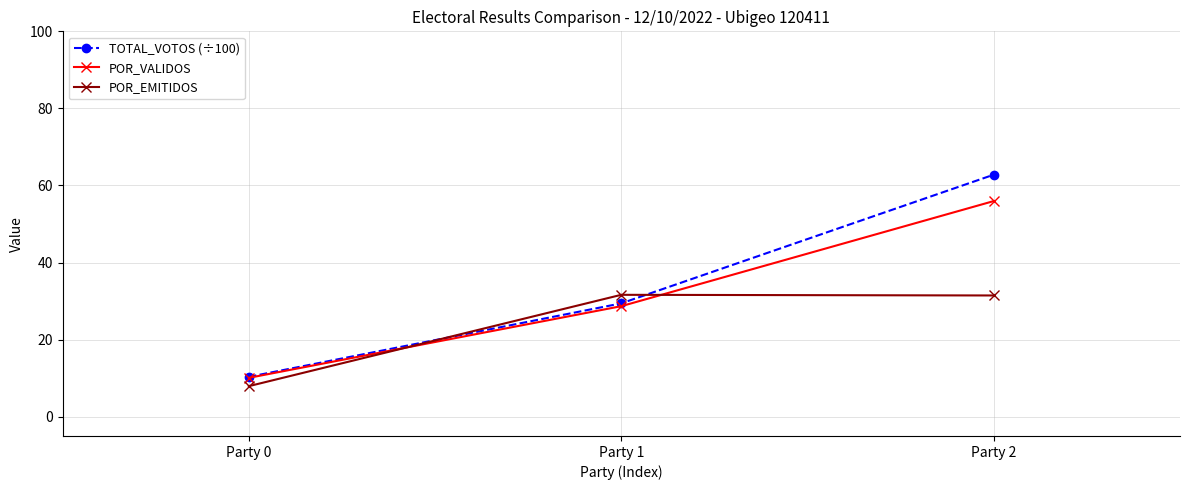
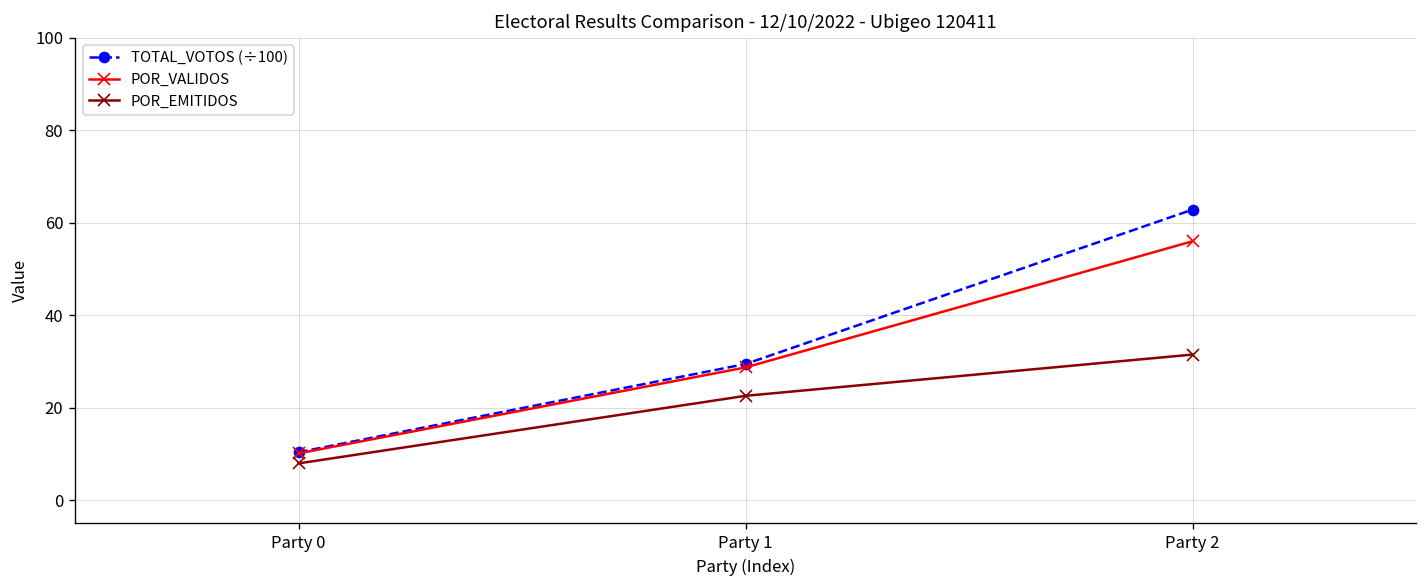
POR_EMITIDOS, Party 1: 32 -> 23
